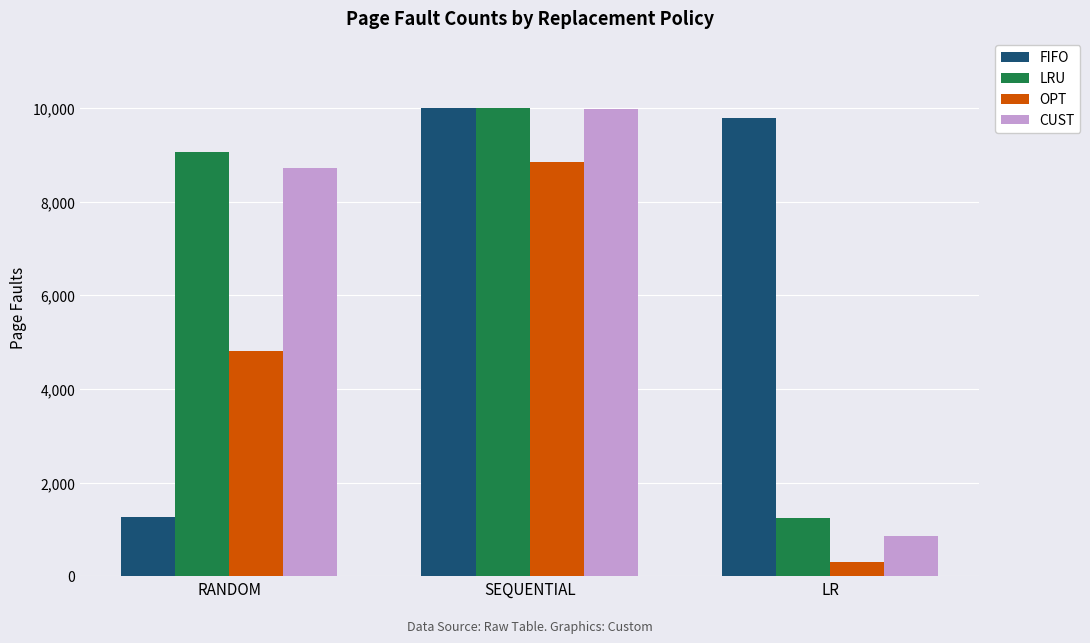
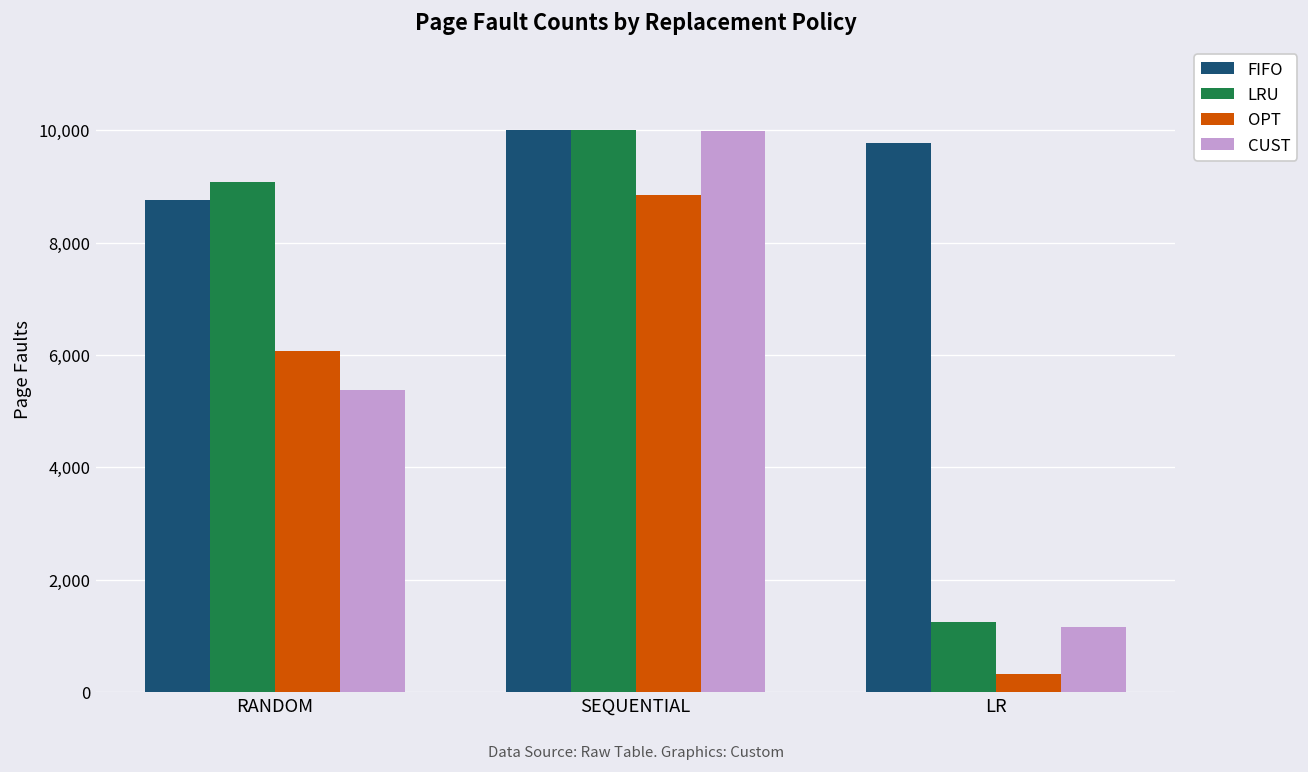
FIFO, RANDOM: 1,300 -> 8,800
OPT, RANDOM: 4,800 -> 6,100
CUST, RANDOM: 8,700 -> 5,400
CUST, LR: 900 -> 1,100
